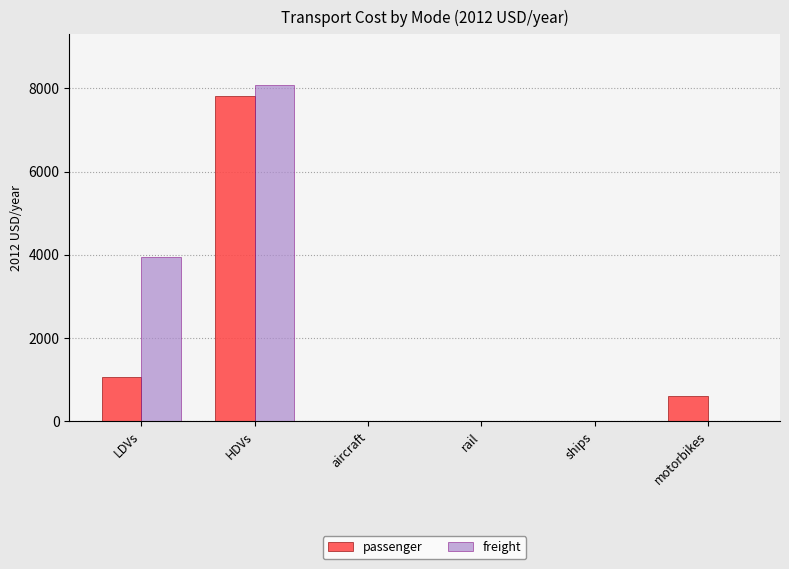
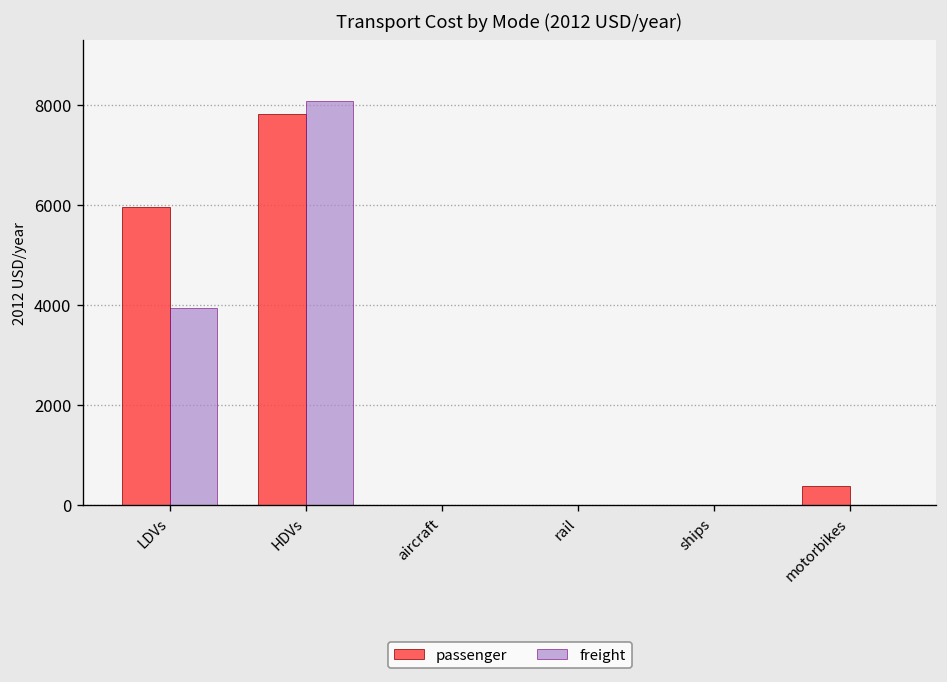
passenger, LDVs: 1100 -> 6000
passenger, motorbikes: 600 -> 400
